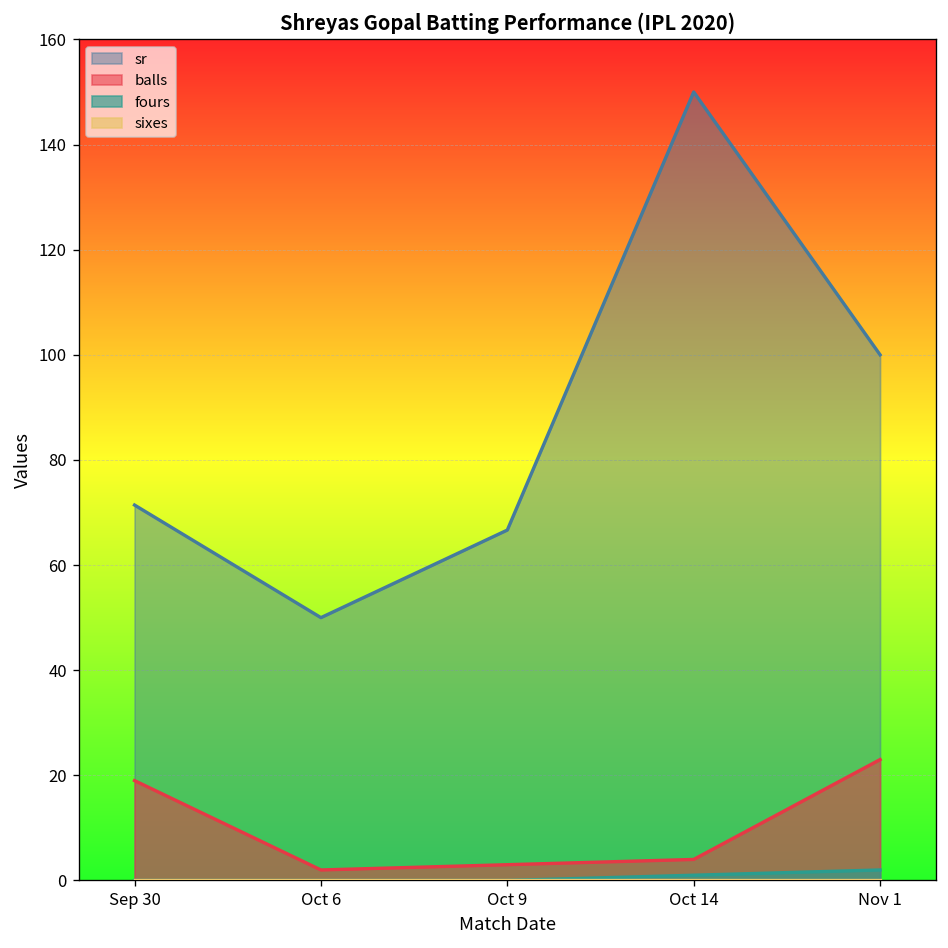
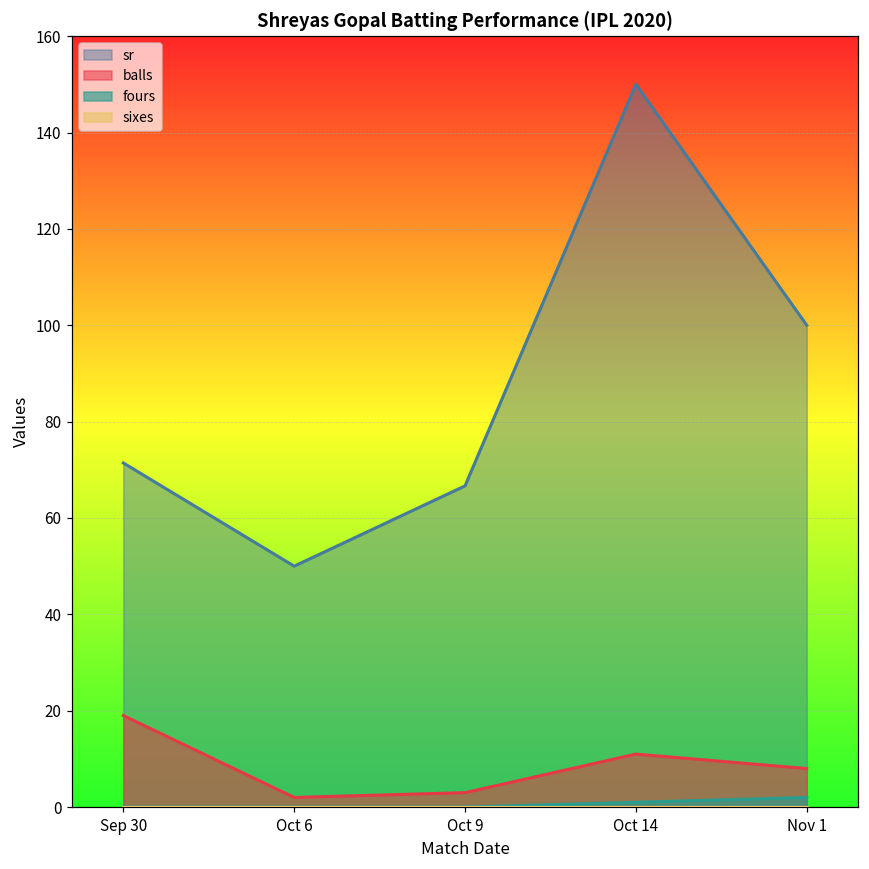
balls, Oct 14: 4 -> 11
balls, Nov 1: 23 -> 8
